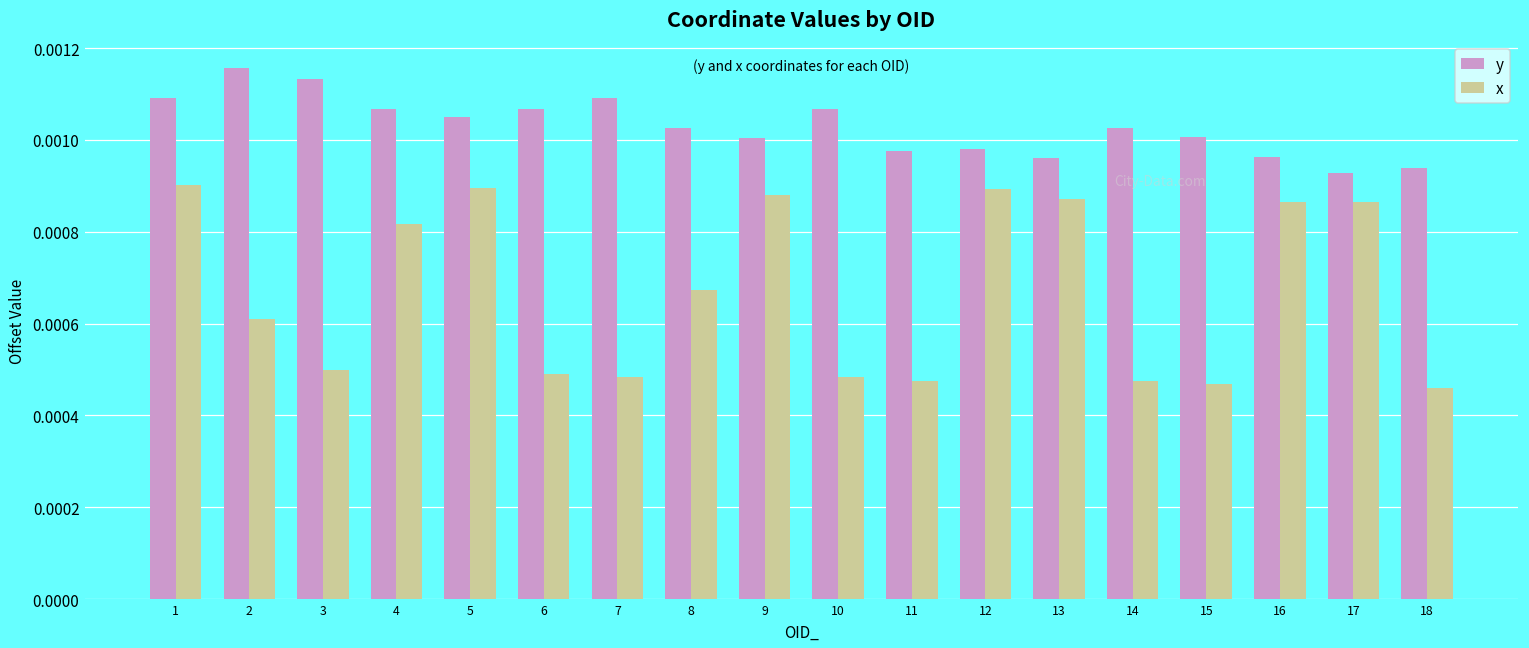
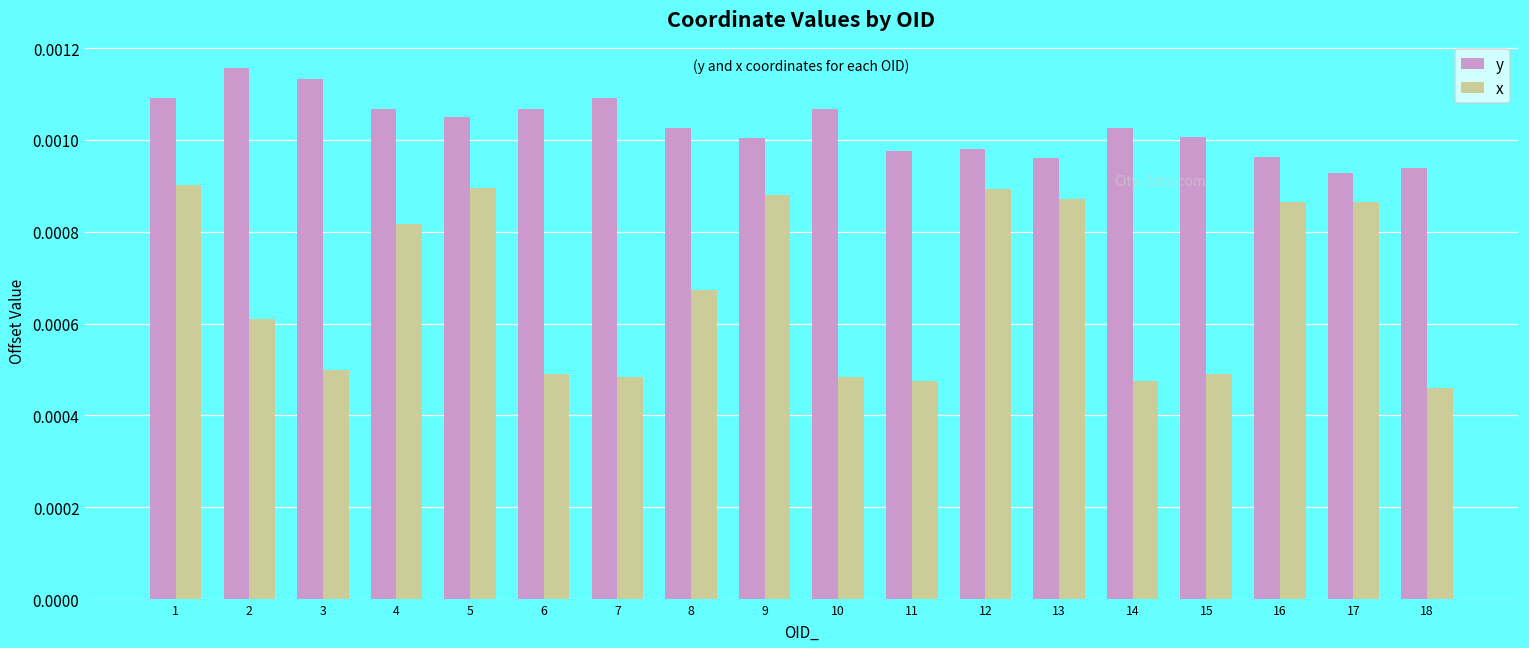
x, 15: 0.00047 -> 0.00049
